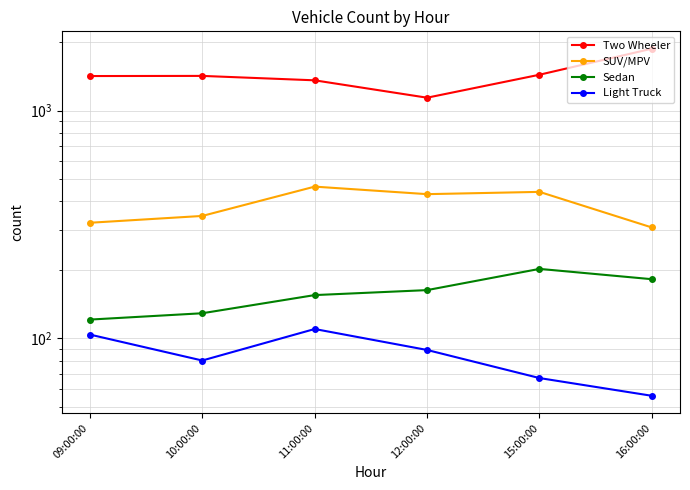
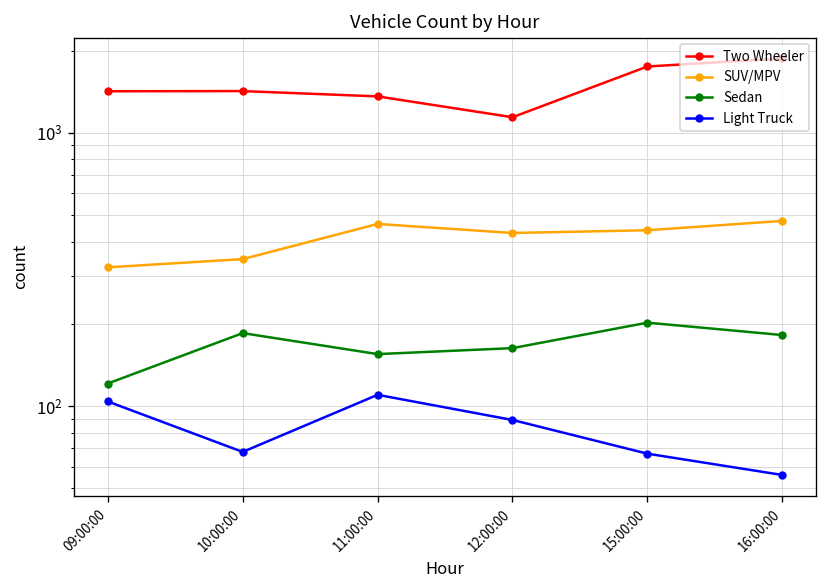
Sedan, 10:00:00: 130 -> 190
Light Truck, 10:00:00: 80 -> 68
Two Wheeler, 15:00:00: 1400 -> 1700
SUV/MPV, 16:00:00: 310 -> 480
